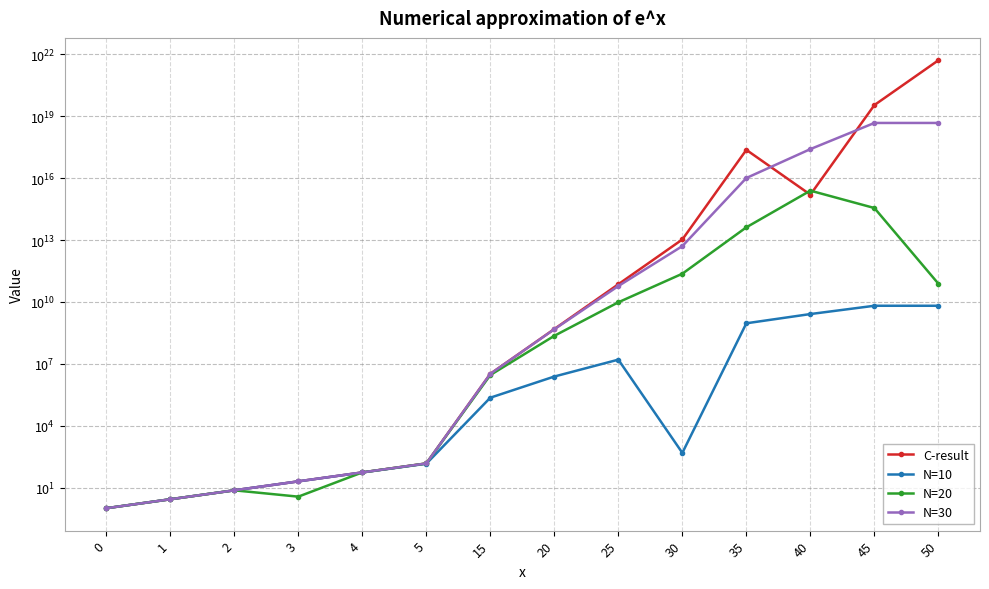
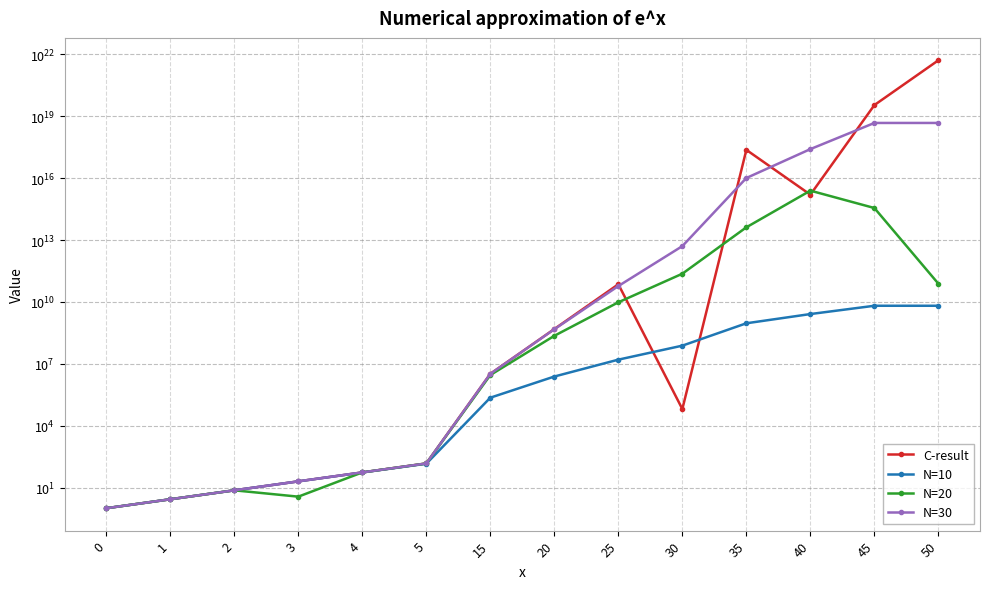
C-result, 30: 10000000000000 -> 60000
N=10, 30: 500 -> 80000000
